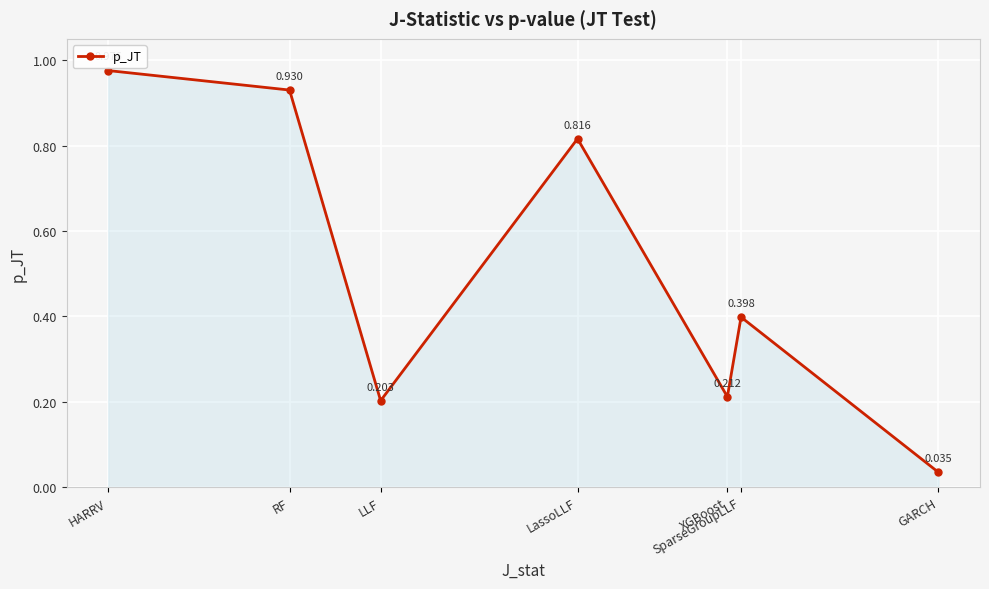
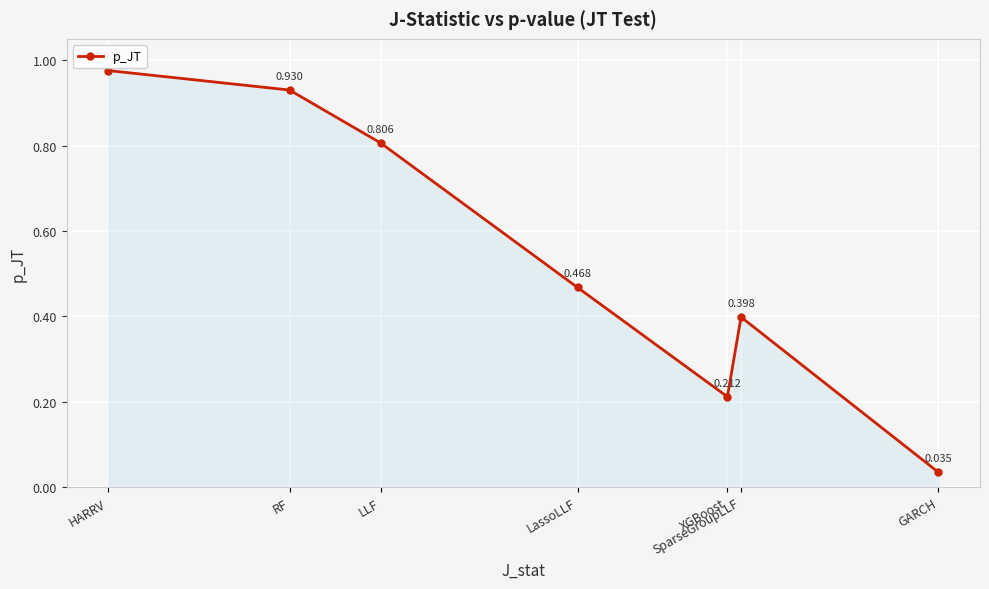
LLF: 0.203 -> 0.806
LassoLLF: 0.816 -> 0.468
